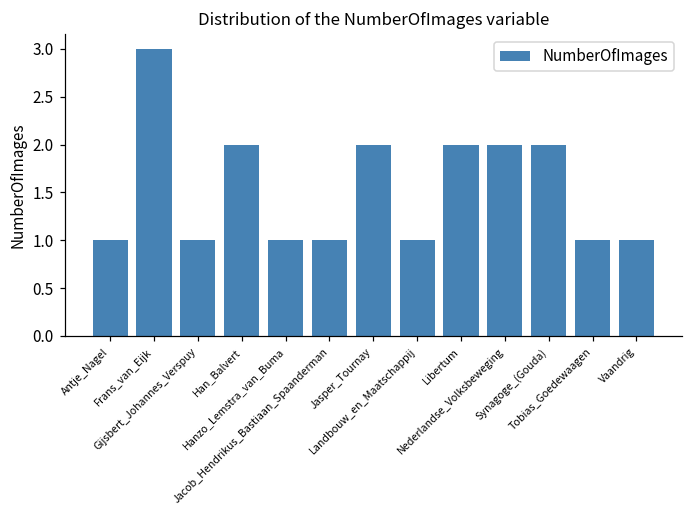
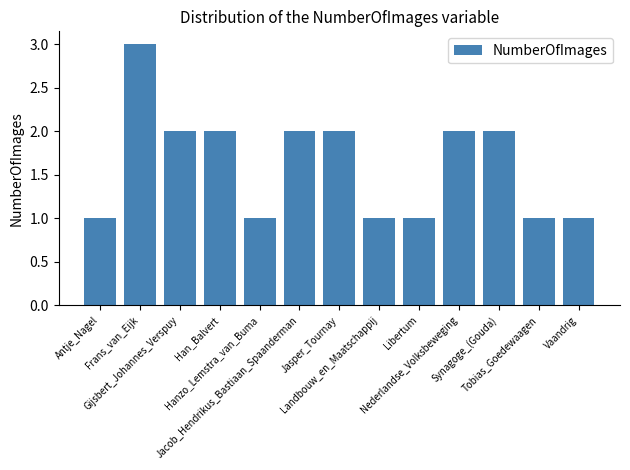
Gijsbert_Johannes_Verspuy: 1 -> 2
Jacob_Hendrikus_Bastiaan_Spaanderman: 1 -> 2
Libertum: 2 -> 1
